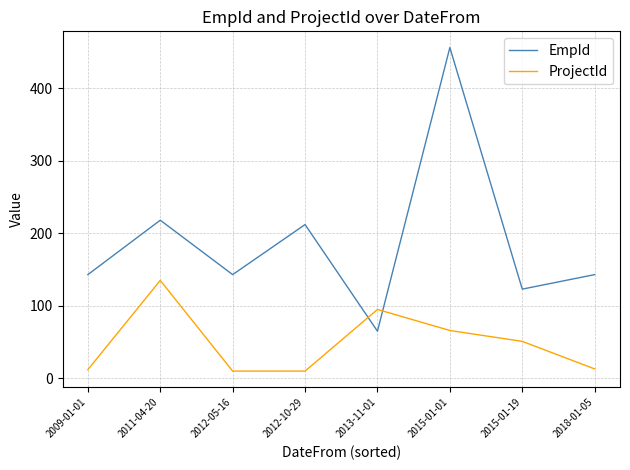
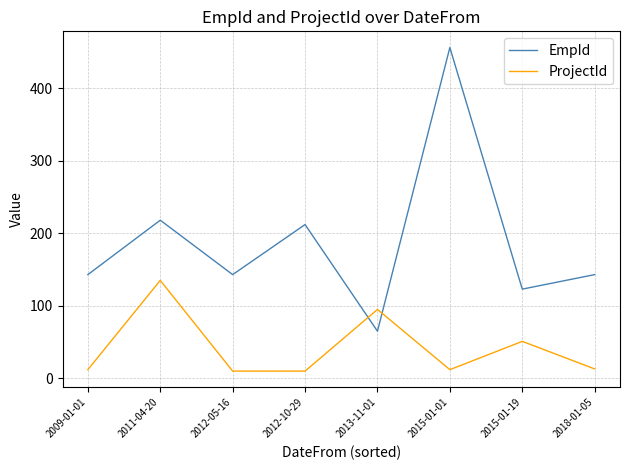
ProjectId, 2015-01-01: 70 -> 10
